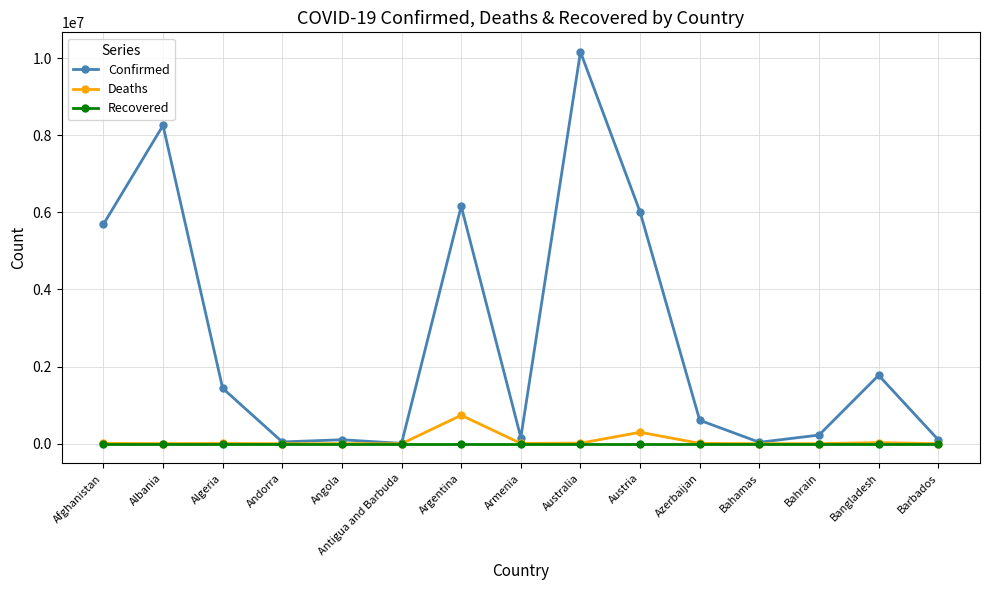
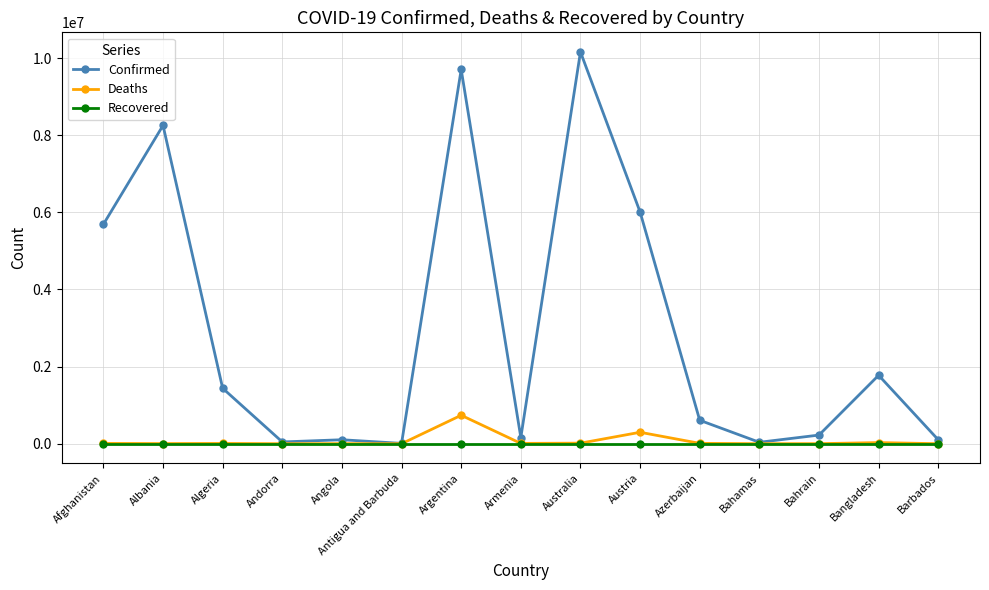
Confirmed, Argentina: 6200000 -> 9700000
